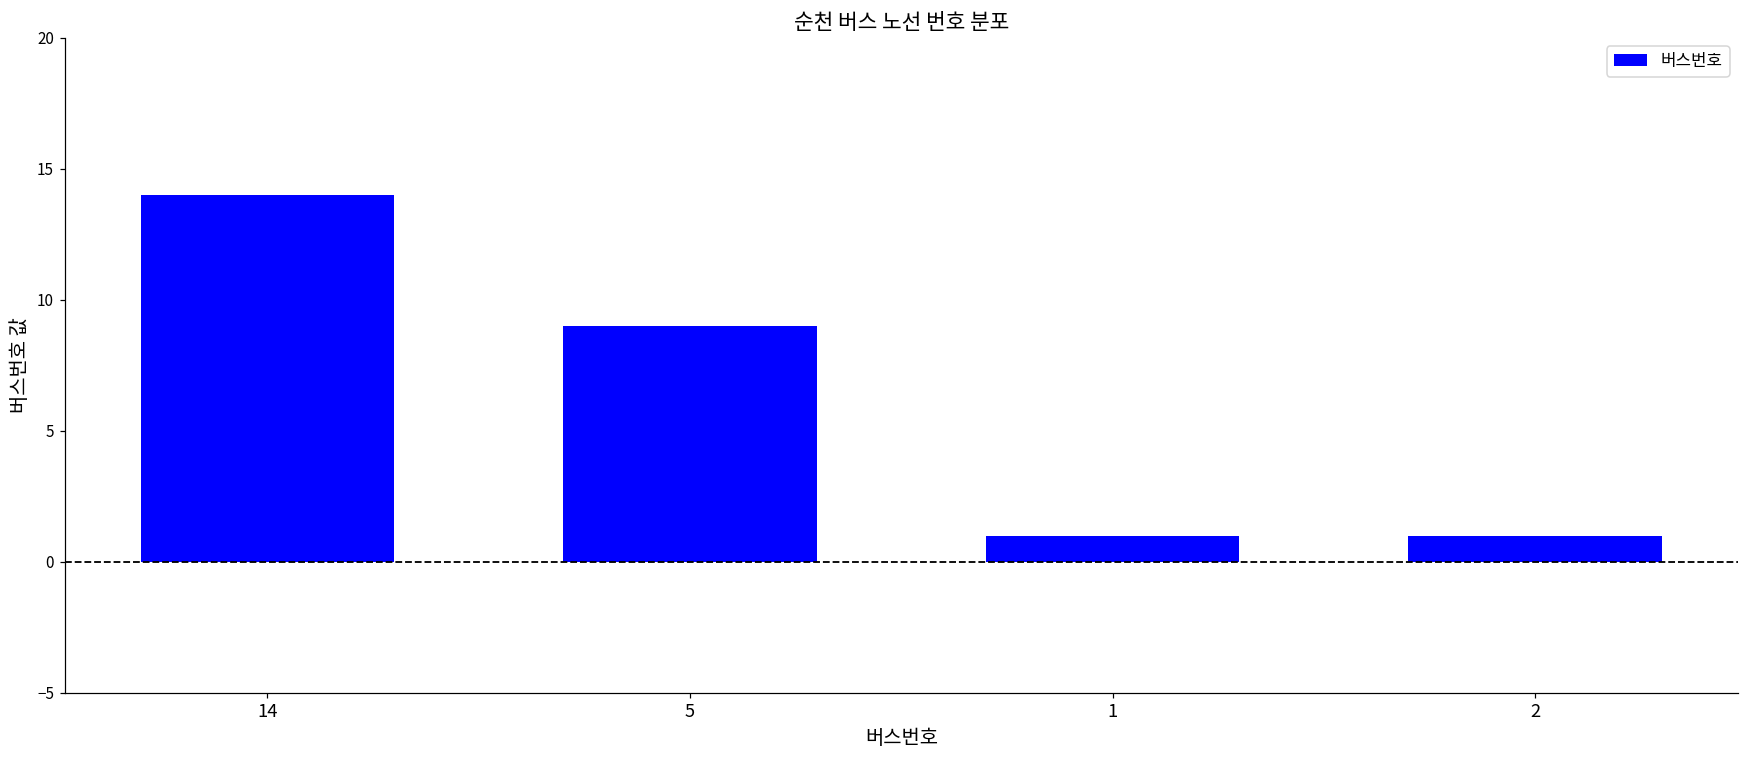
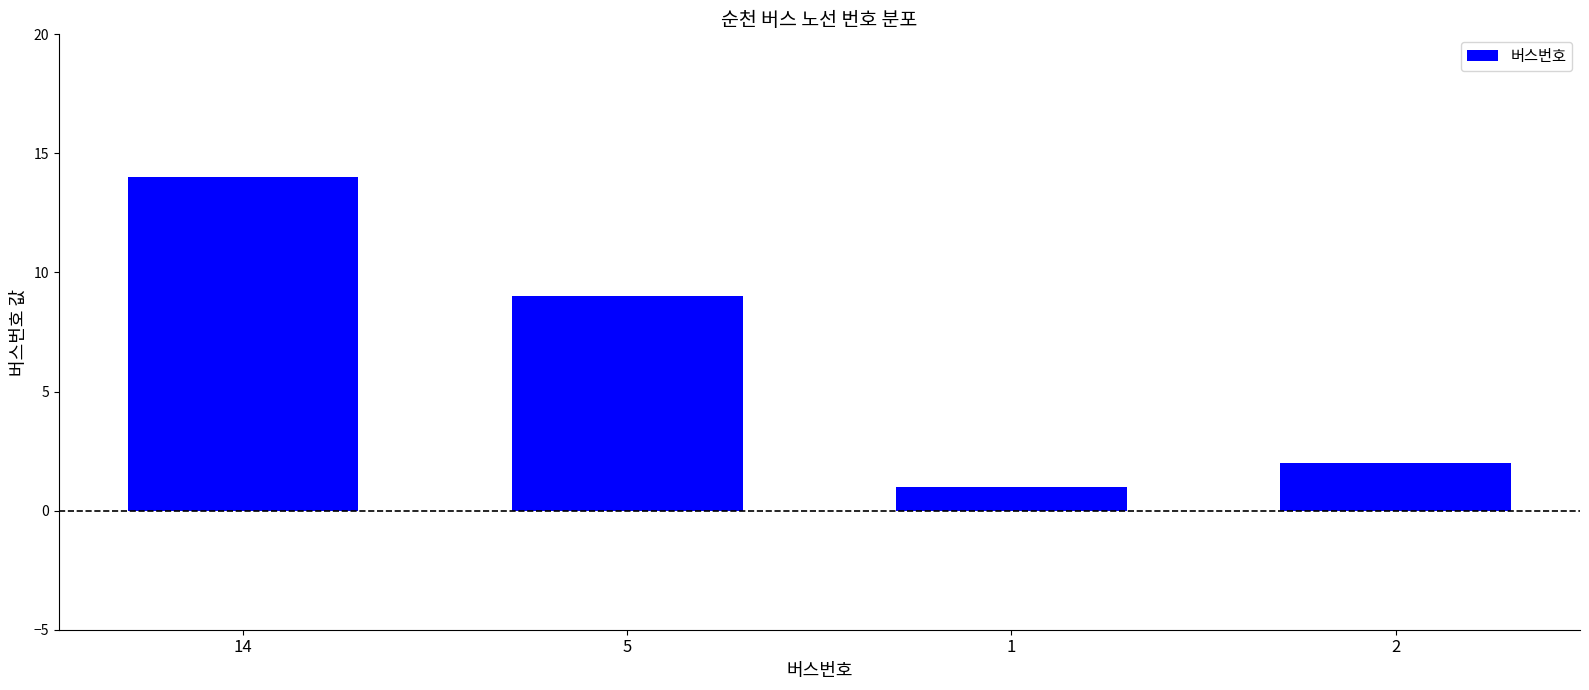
2: 1 -> 2
